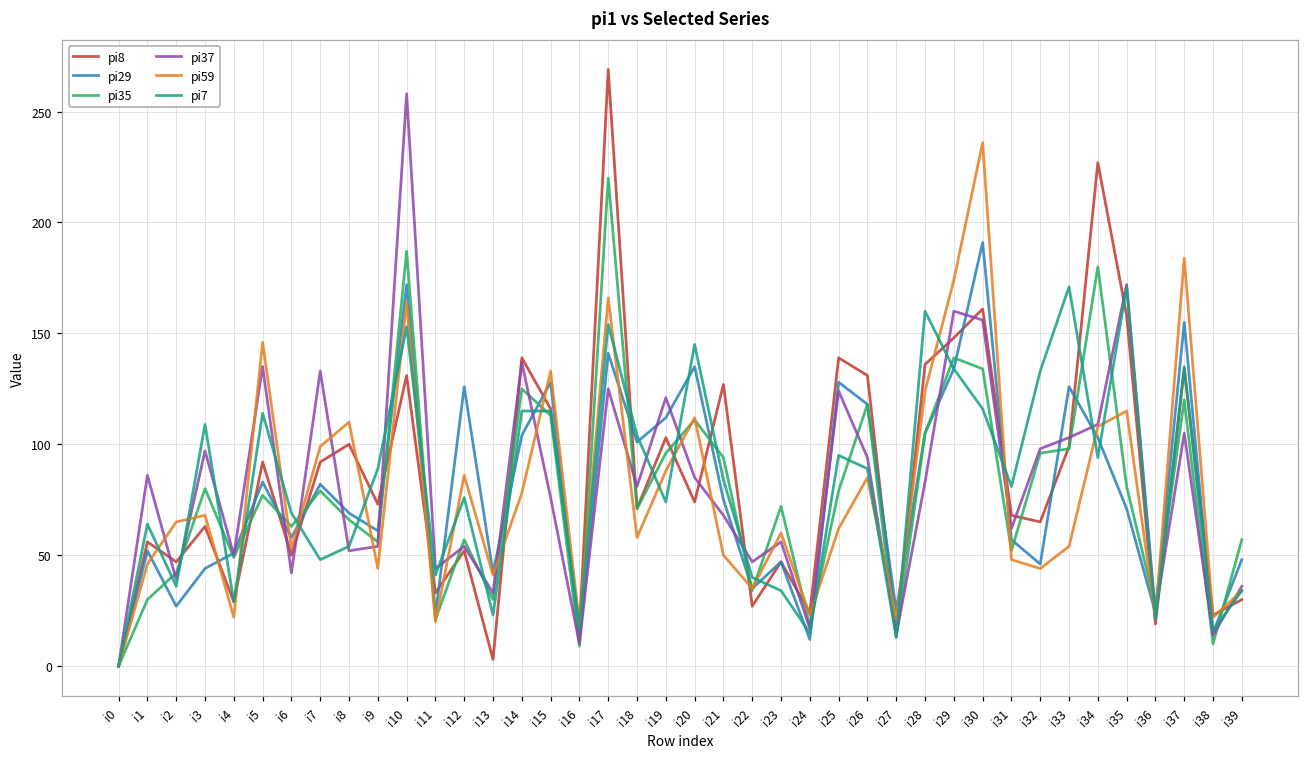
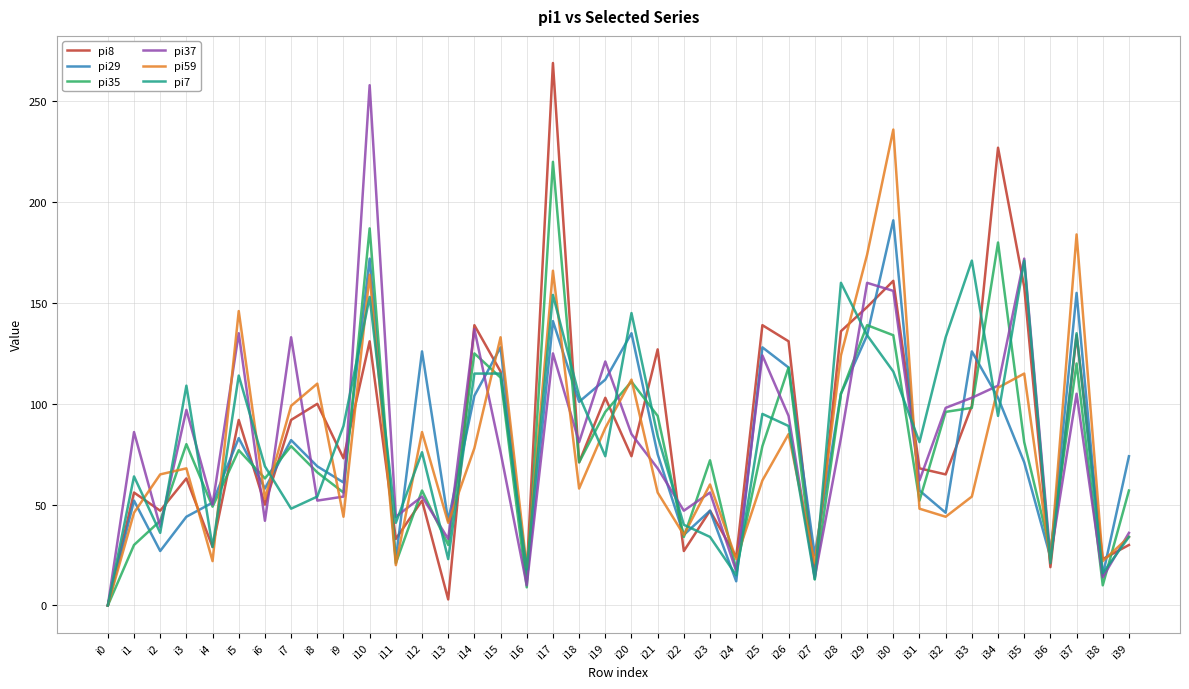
pi59, i21: 50 -> 56
pi29, i39: 48 -> 74
